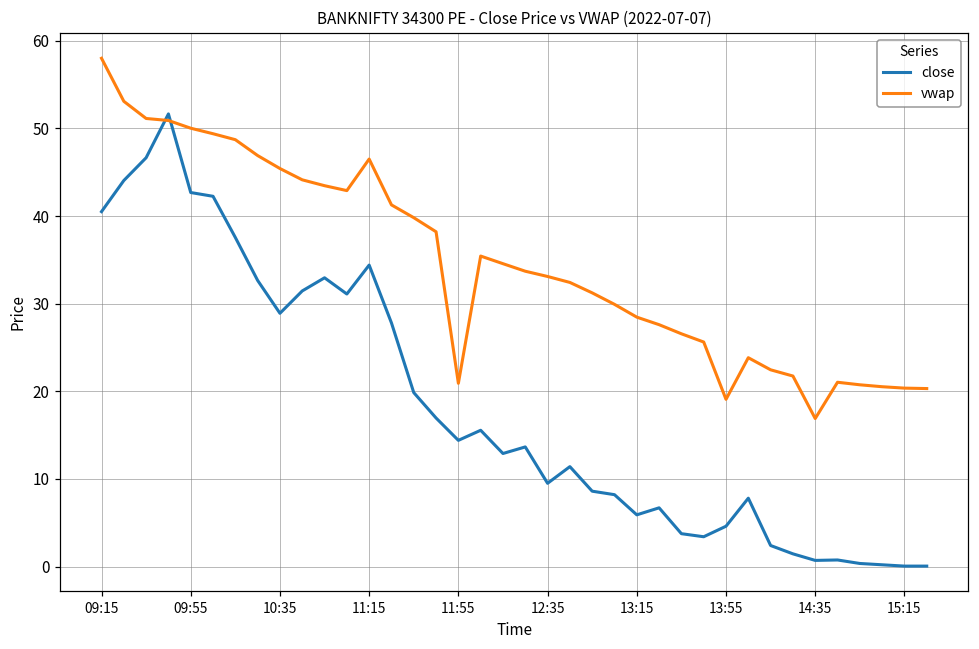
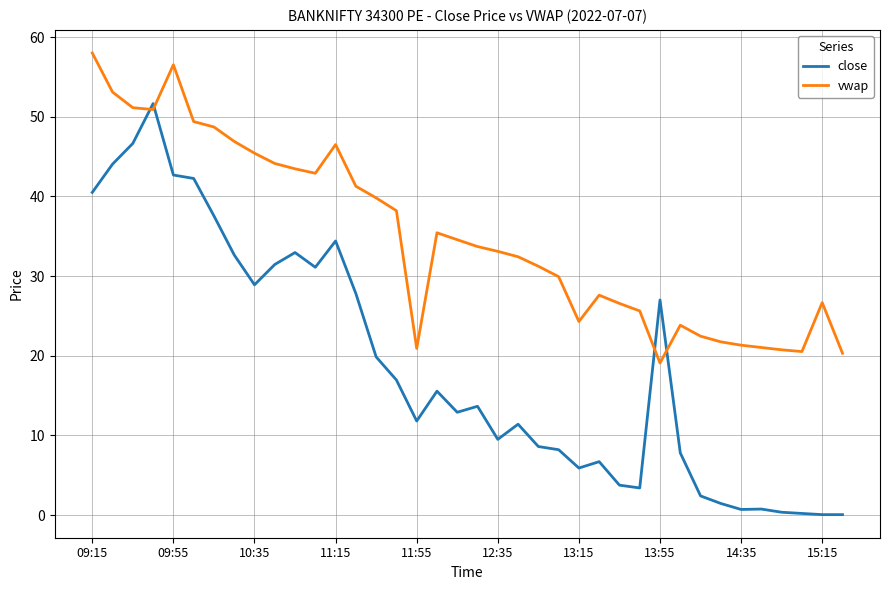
vwap, 09:55: 50 -> 57
close, 11:55: 14 -> 12
vwap, 13:15: 28 -> 24
close, 13:55: 5 -> 27
vwap, 14:35: 17 -> 21
vwap, 15:15: 20 -> 27
